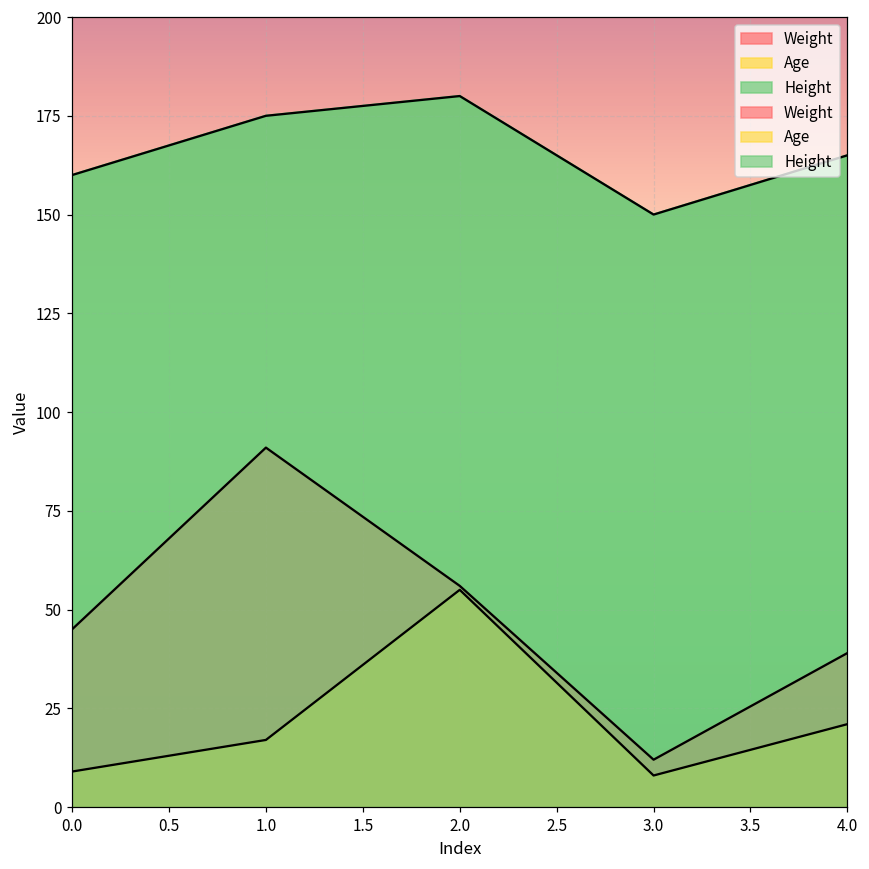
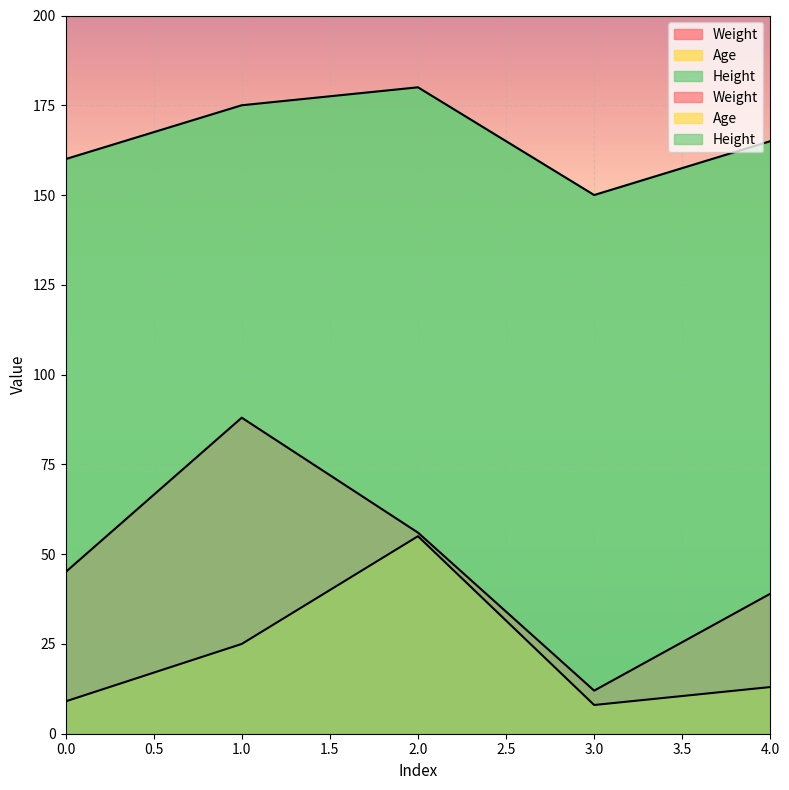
Weight, 1.0: 91 -> 88
Age, 1.0: 17 -> 25
Age, 4.0: 21 -> 13
